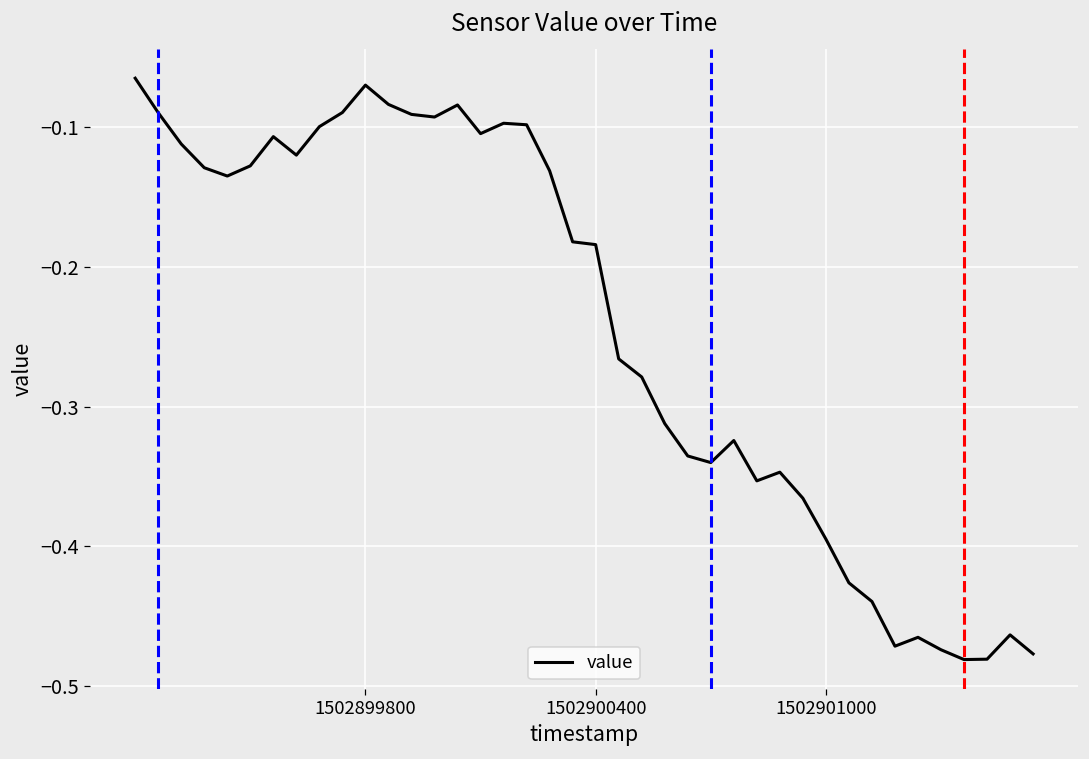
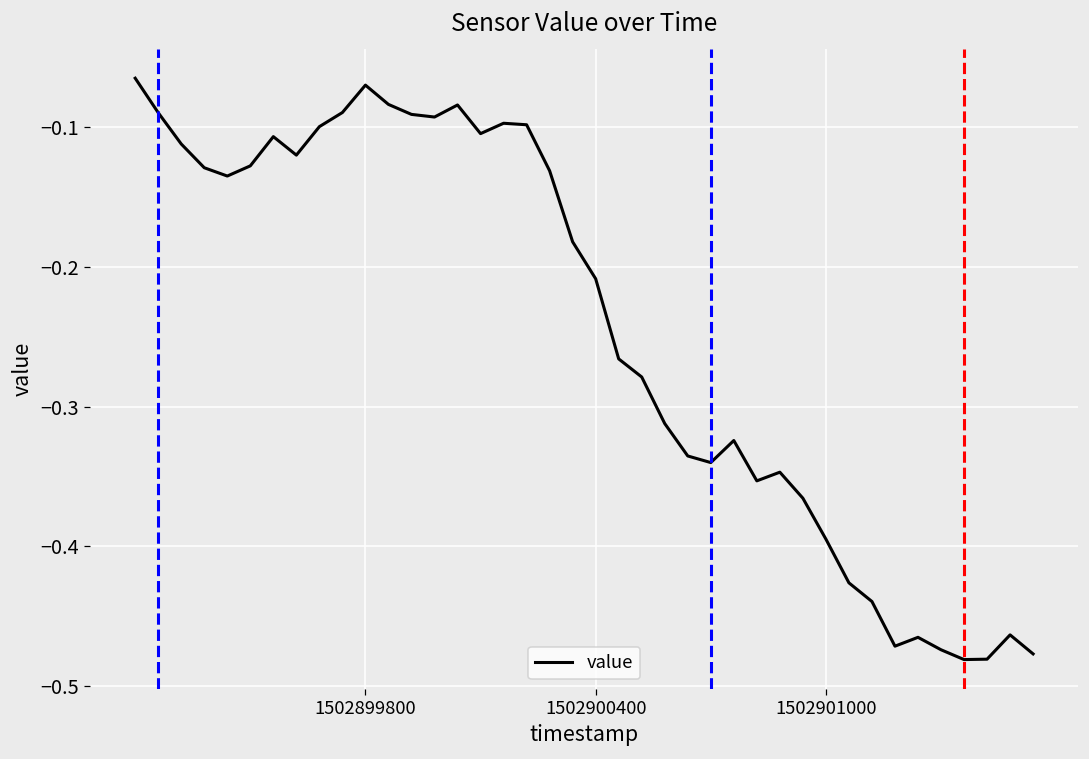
1502900400: -0.184 -> -0.209
